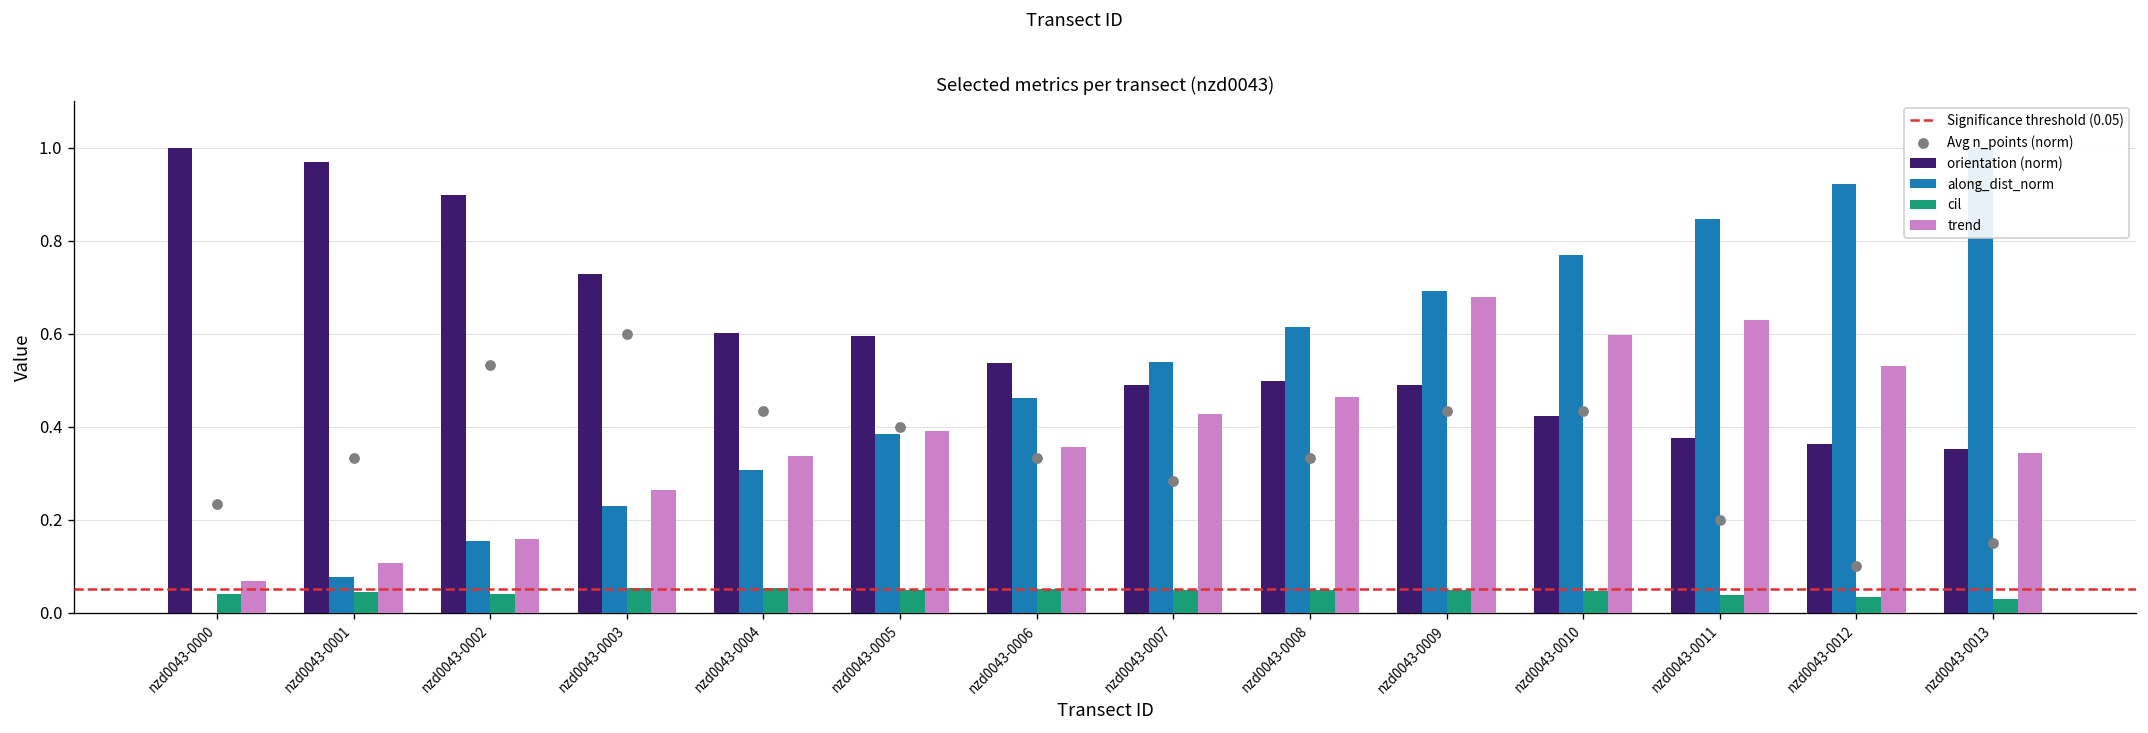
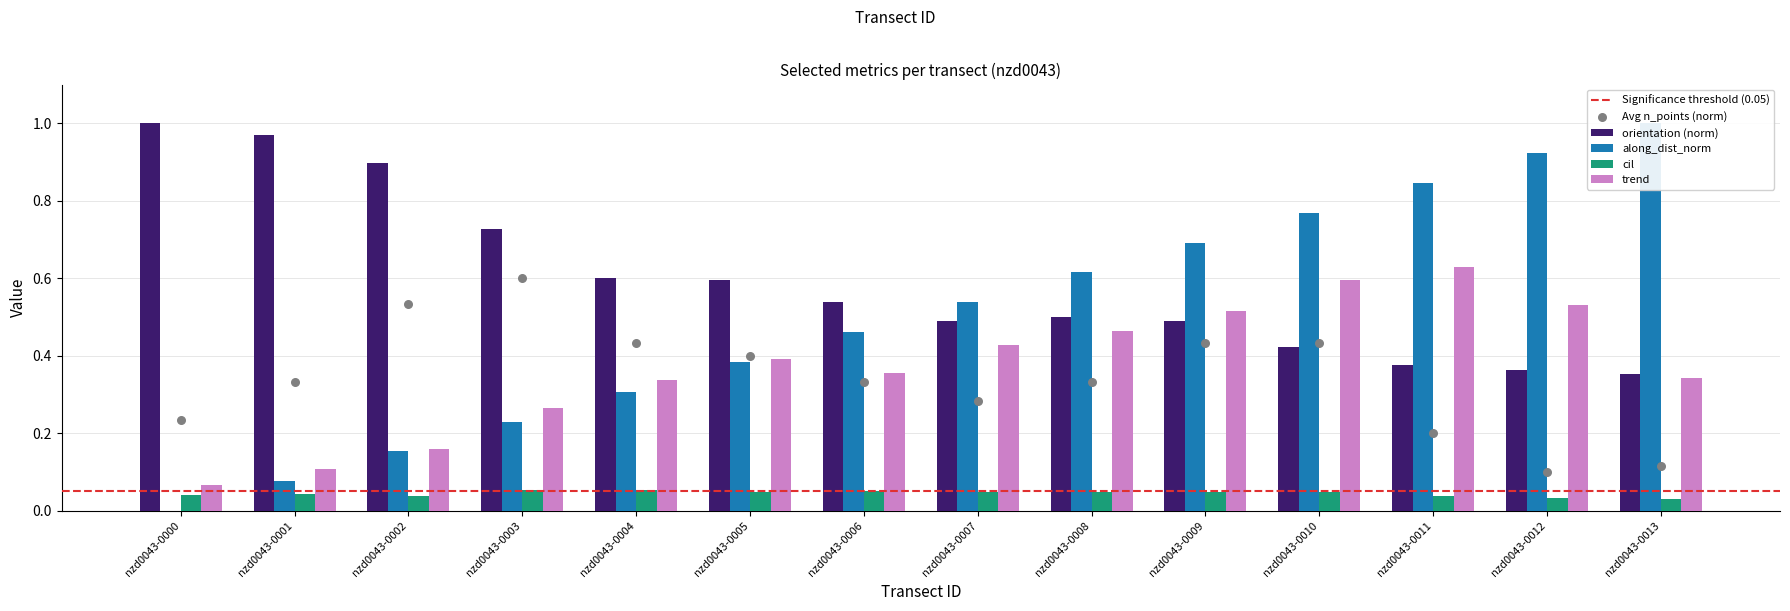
trend, nzd0043-0009: 0.68 -> 0.51
Avg n_points (norm), nzd0043-0013: 0.15 -> 0.12
